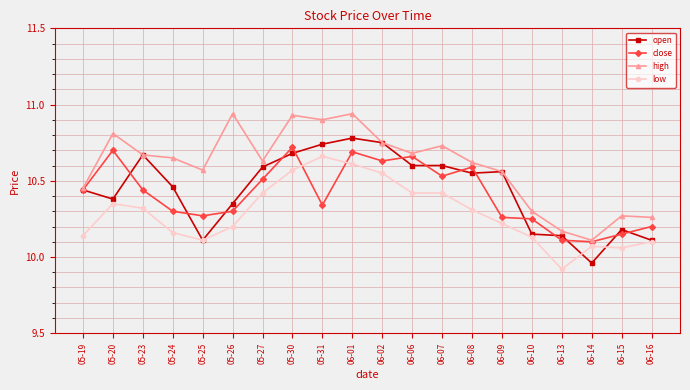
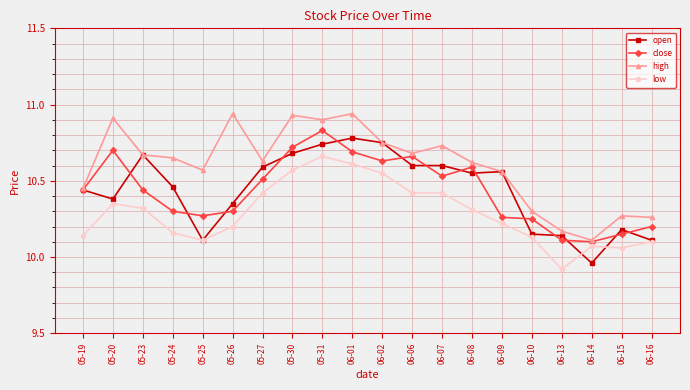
high, 05-20: 10.81 -> 10.91
close, 05-31: 10.34 -> 10.83
